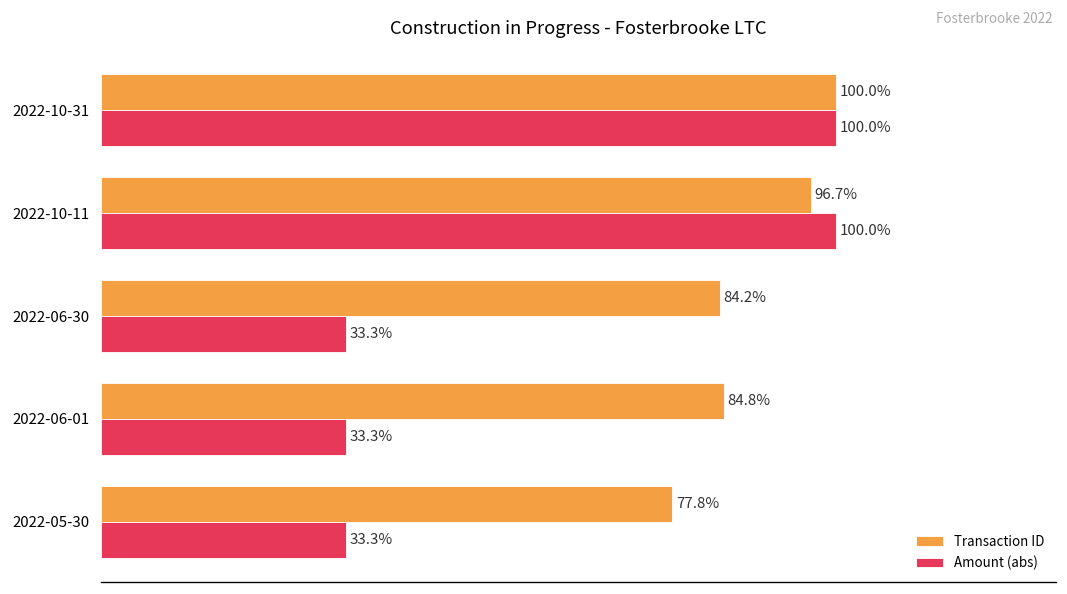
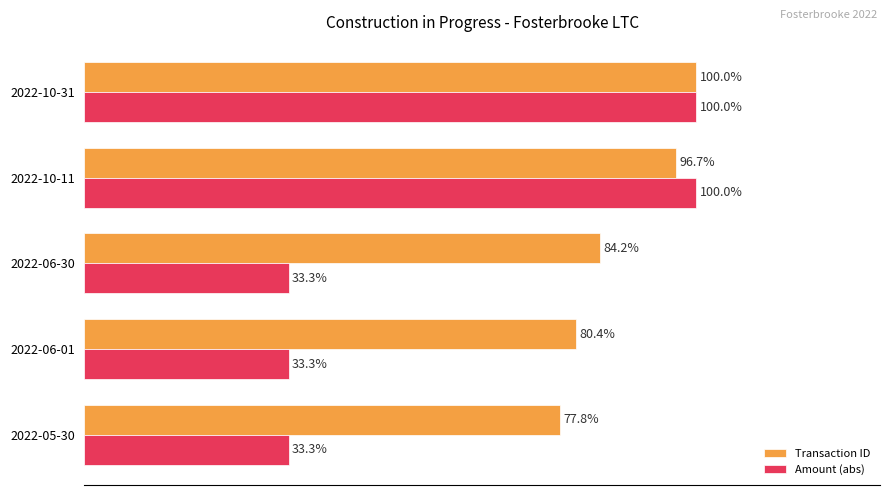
Transaction ID, 2022-06-01: 84.8% -> 80.4%
